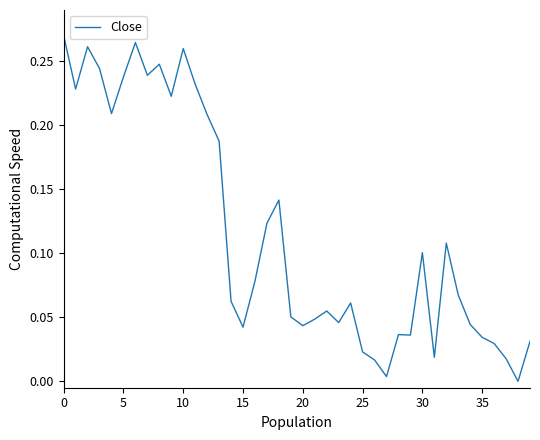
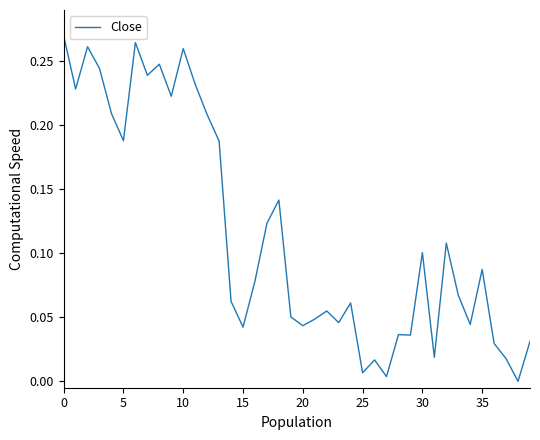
5: 0.238 -> 0.188
25: 0.023 -> 0.007
35: 0.034 -> 0.087
